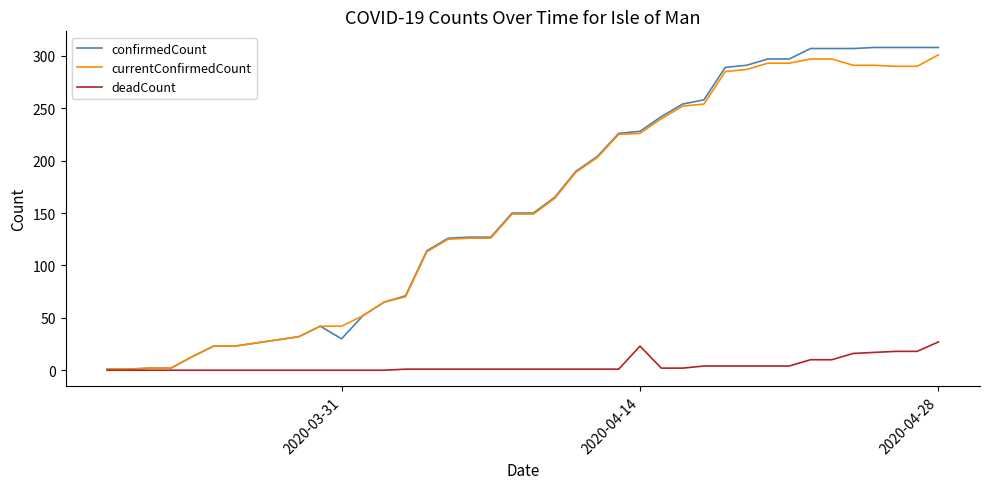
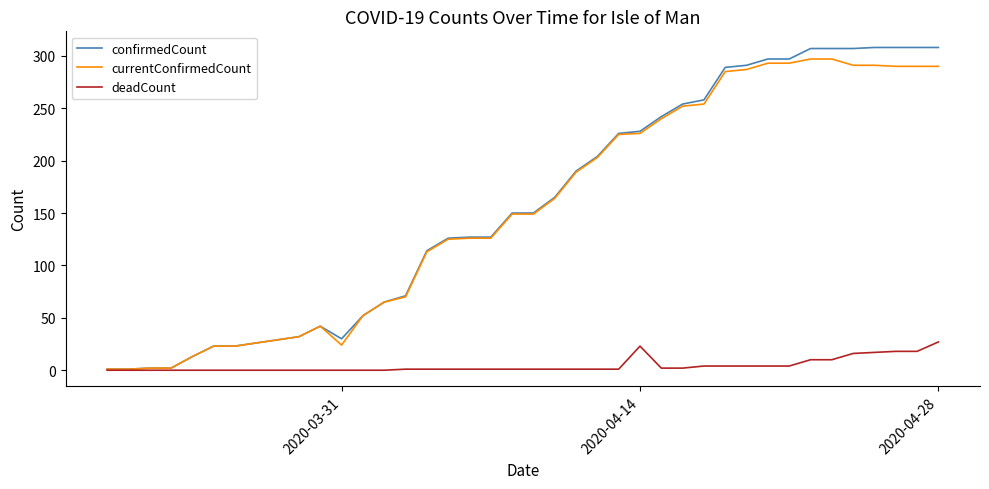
currentConfirmedCount, 2020-03-31: 42 -> 24
currentConfirmedCount, 2020-04-28: 301 -> 290
